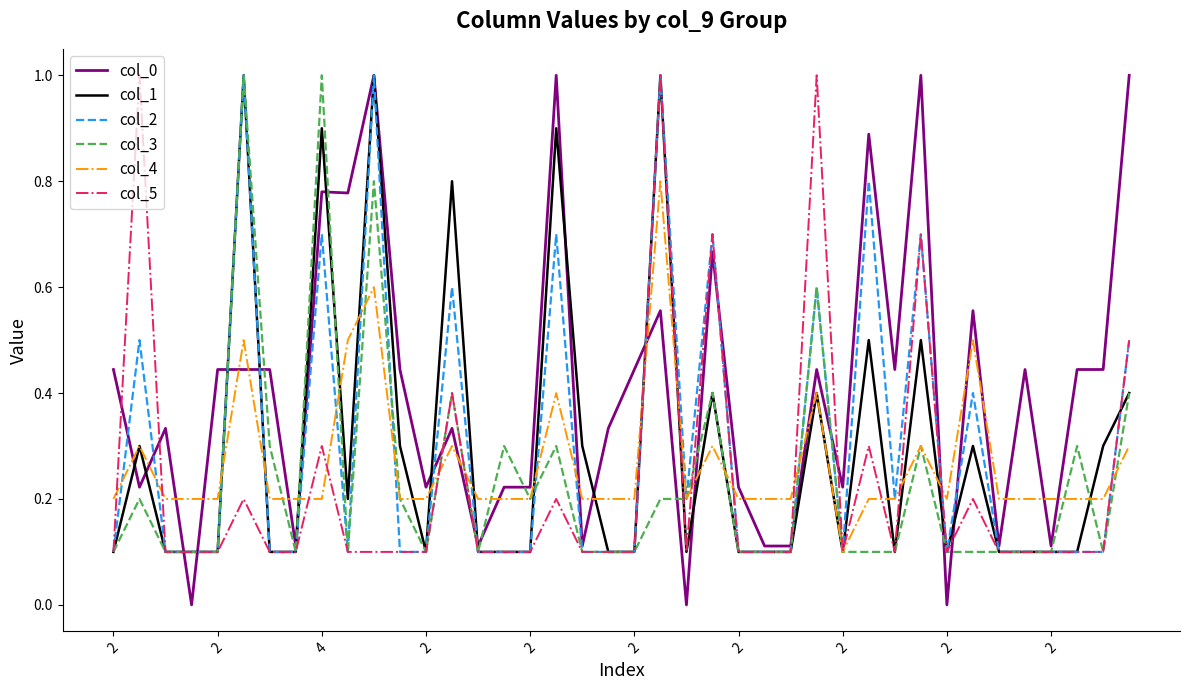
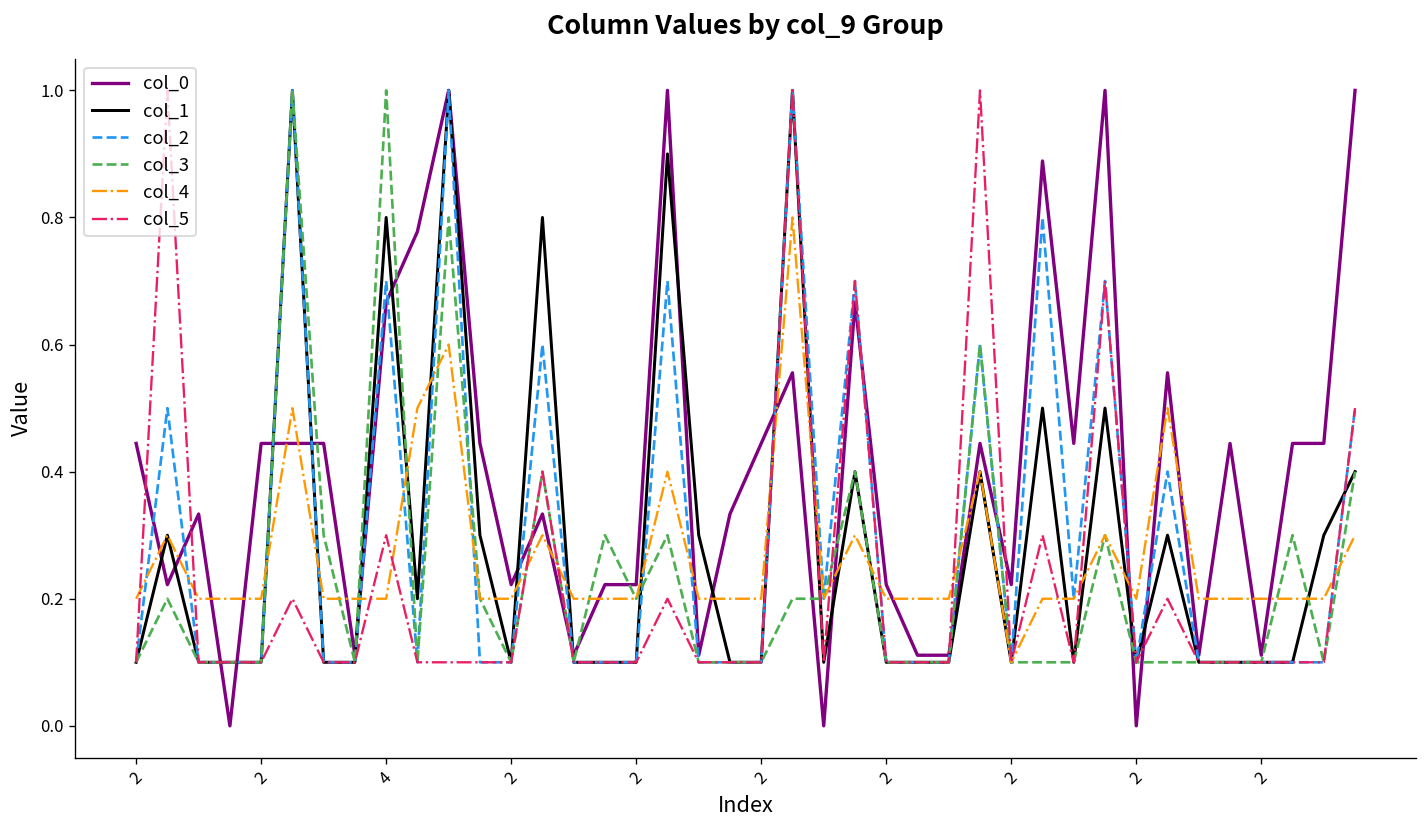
col_0, 4: 0.78 -> 0.67
col_1, 4: 0.9 -> 0.8
